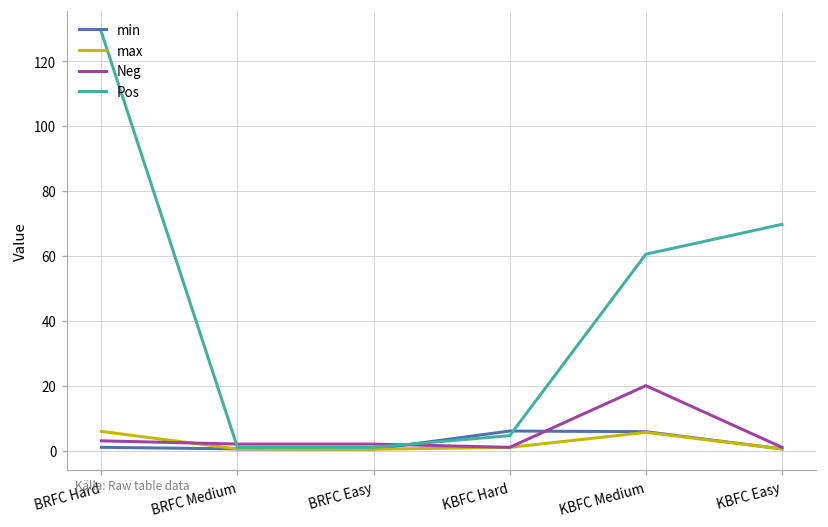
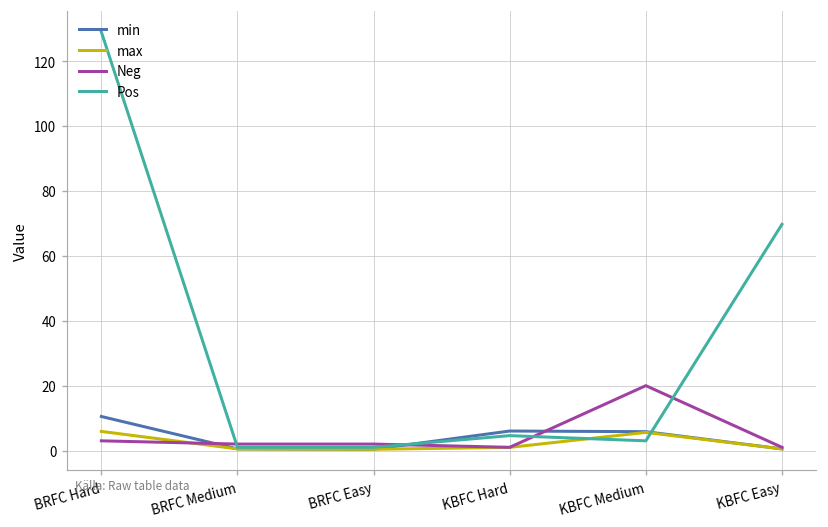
min, BRFC Hard: 1 -> 11
Pos, KBFC Medium: 61 -> 3
